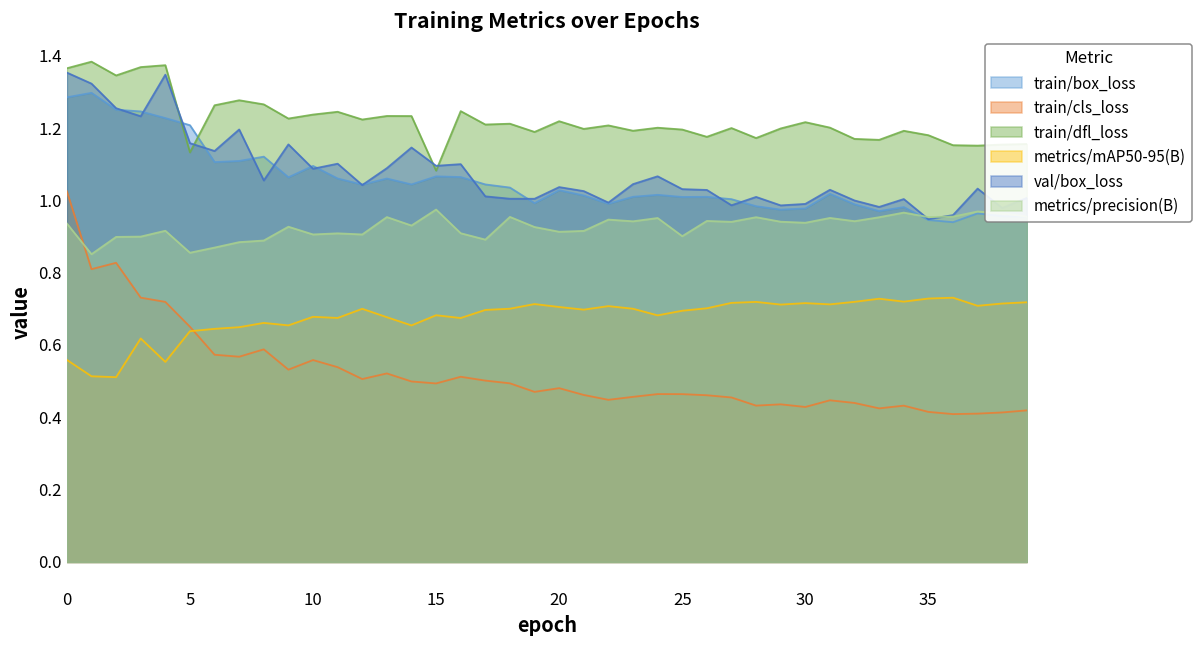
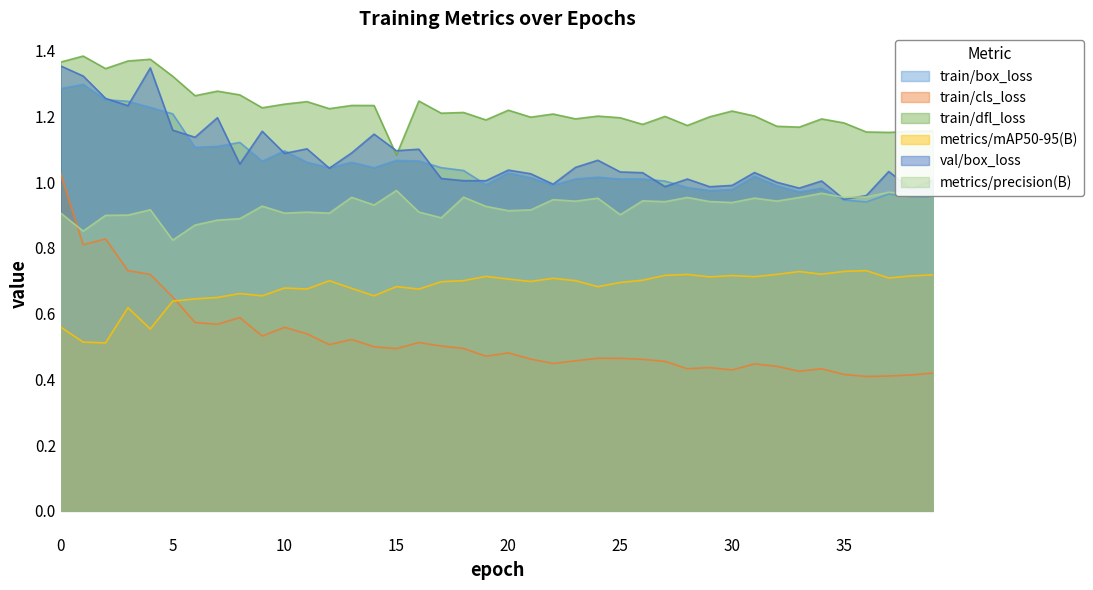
metrics/precision(B), 0: 0.94 -> 0.91
train/dfl_loss, 5: 1.13 -> 1.32
metrics/precision(B), 5: 0.86 -> 0.82
